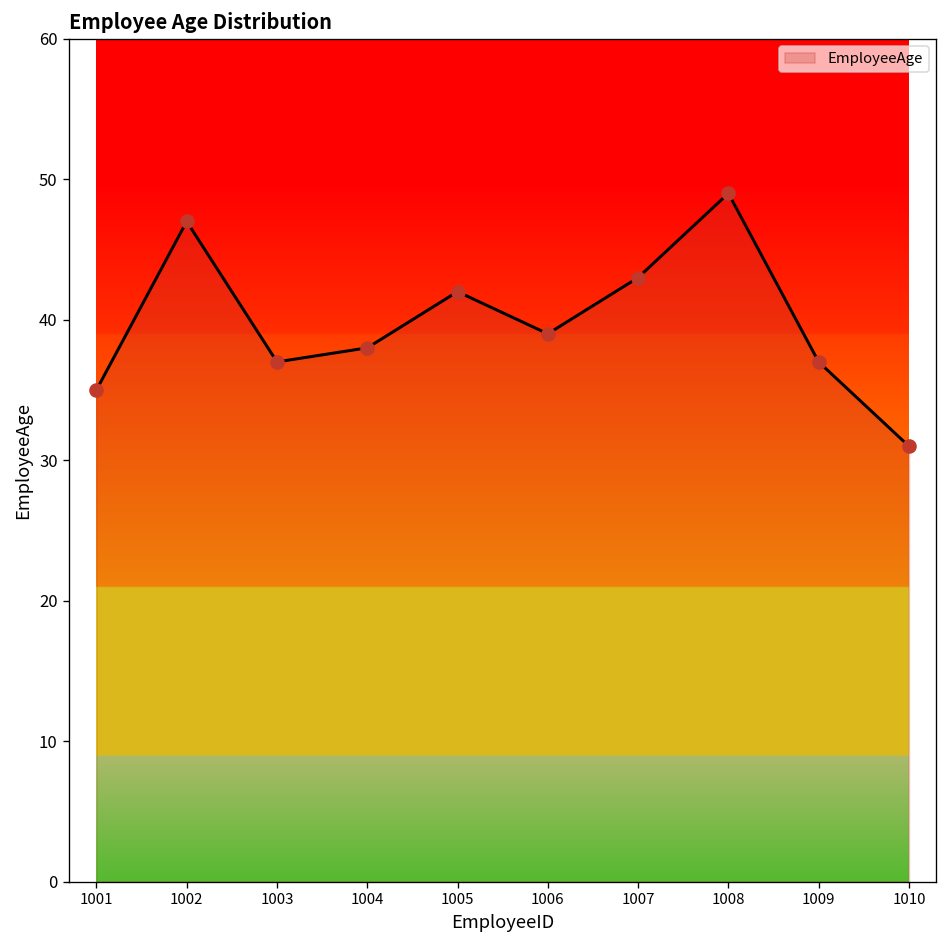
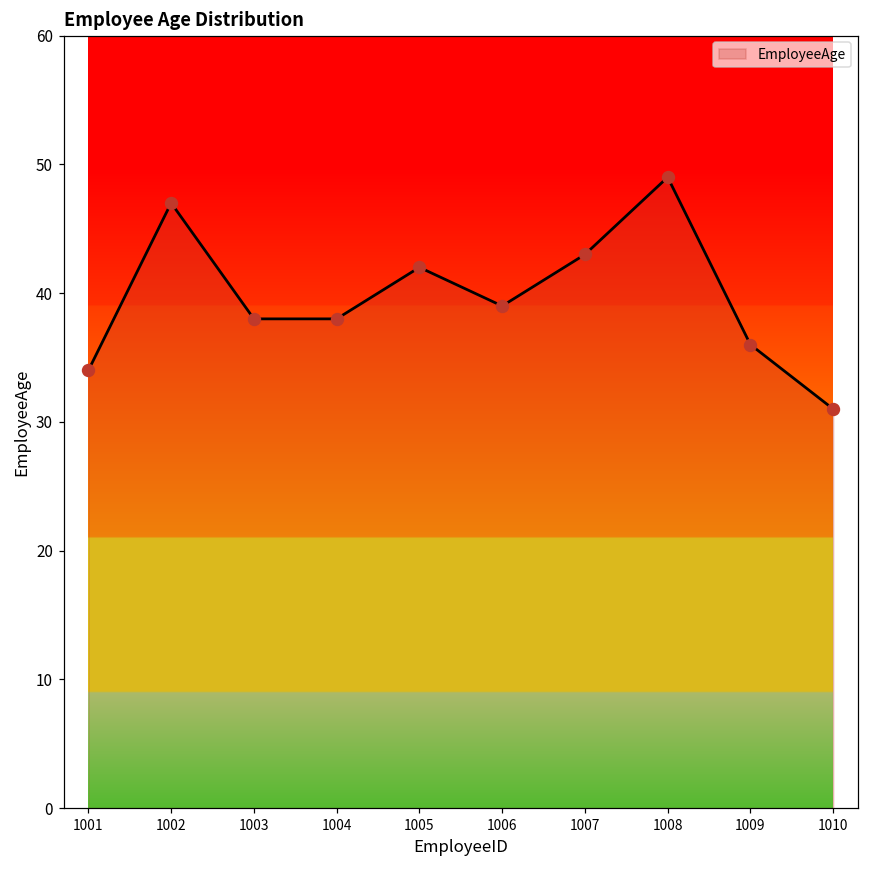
1001: 35 -> 34
1003: 37 -> 38
1009: 37 -> 36
